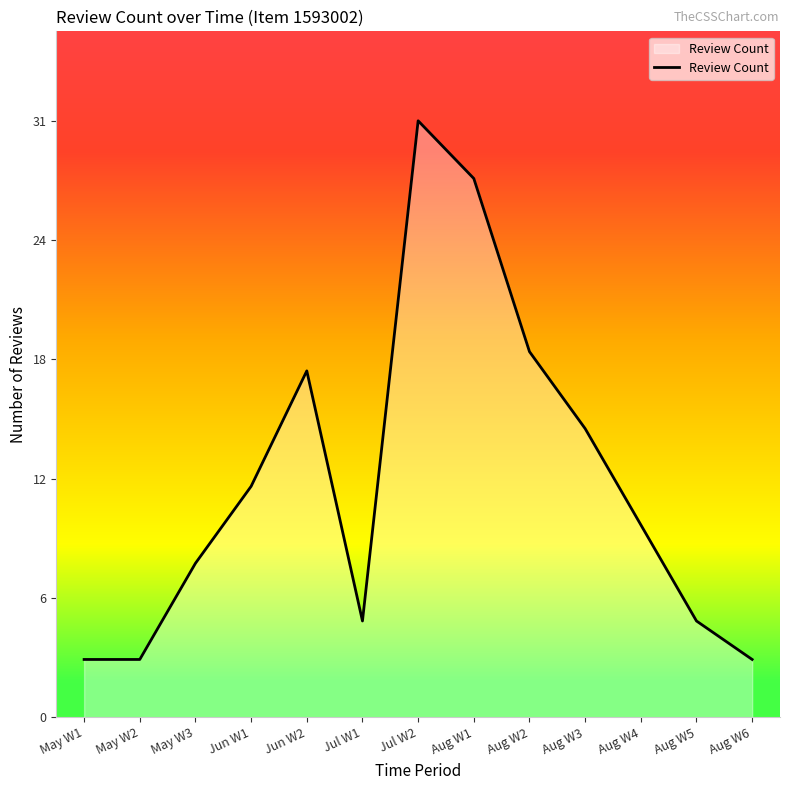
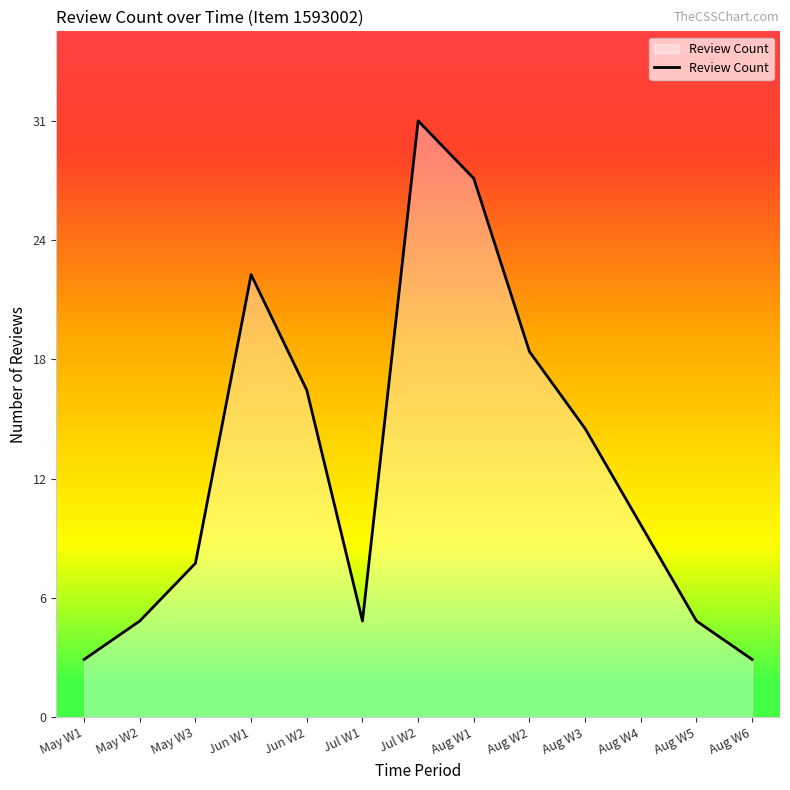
May W2: 3 -> 5
Jun W1: 12 -> 23
Jun W2: 18 -> 17
